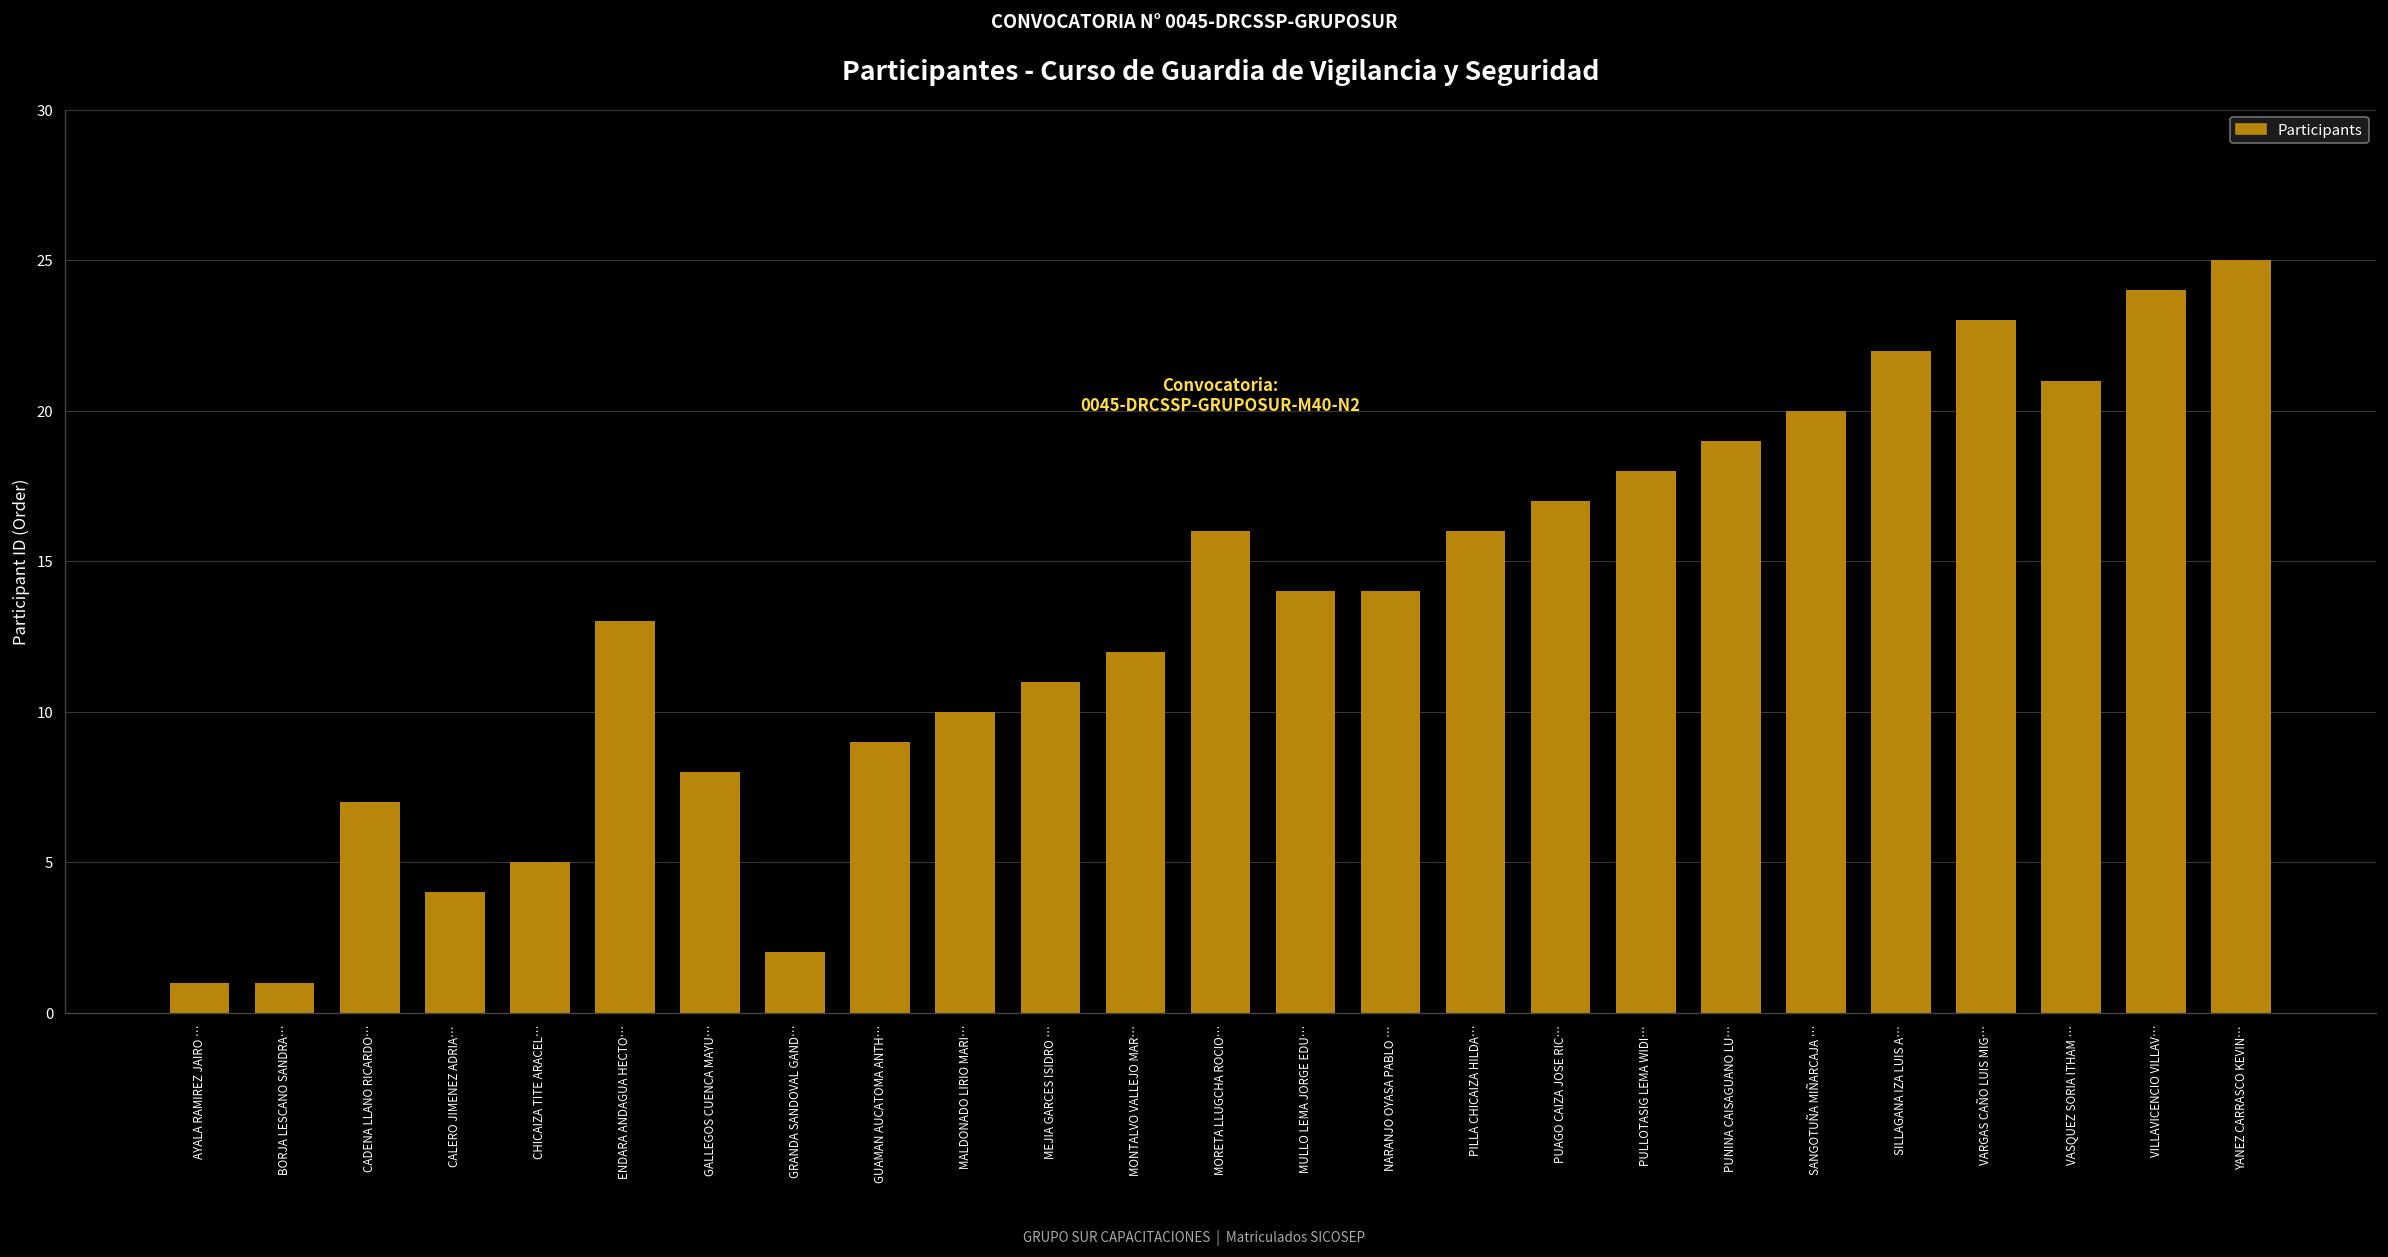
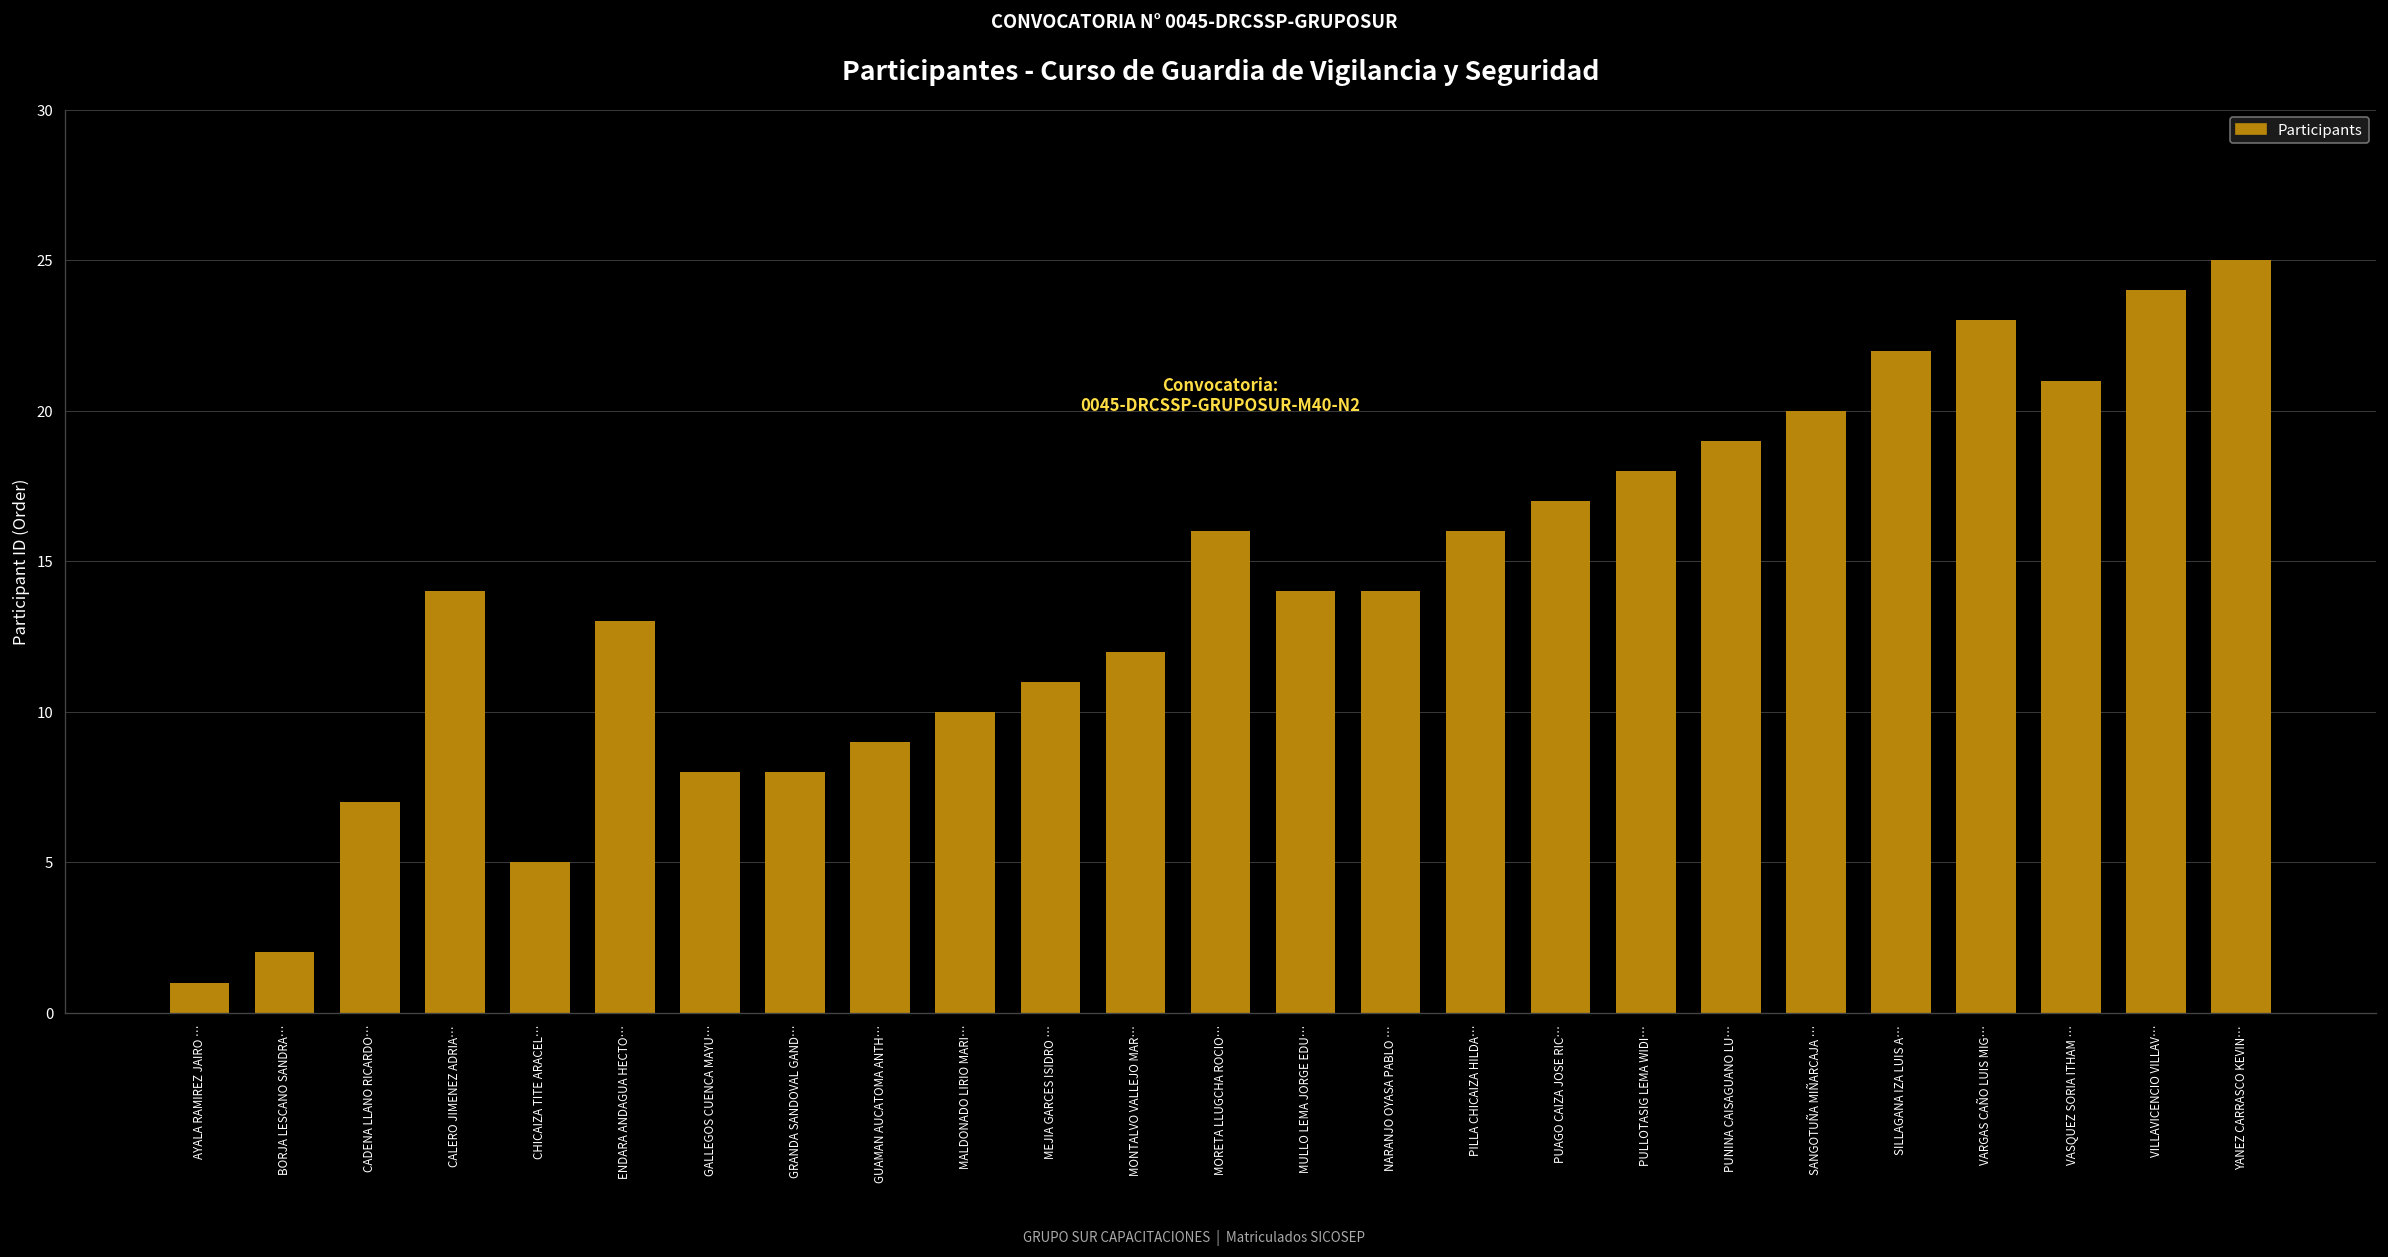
BORJA LESCANO SANDRA…: 1 -> 2
CALERO JIMENEZ ADRIA…: 4 -> 14
GRANDA SANDOVAL GAND…: 2 -> 8
